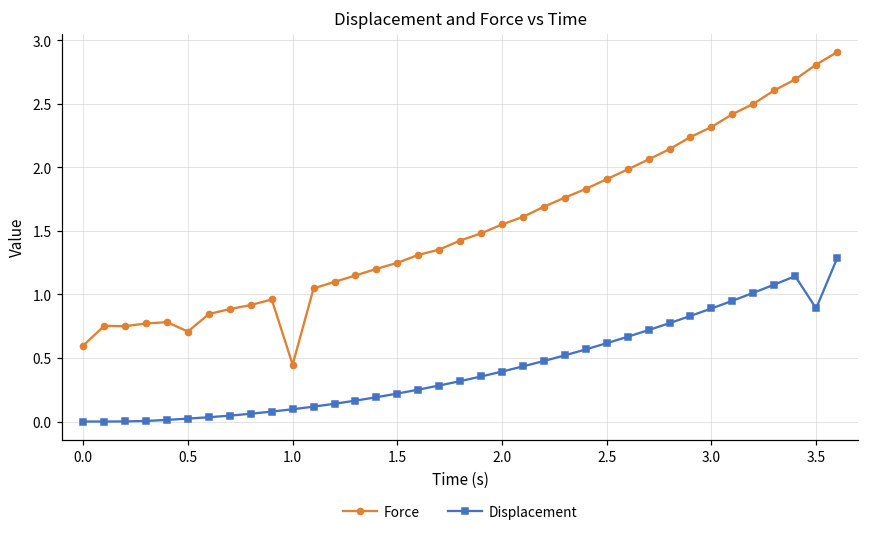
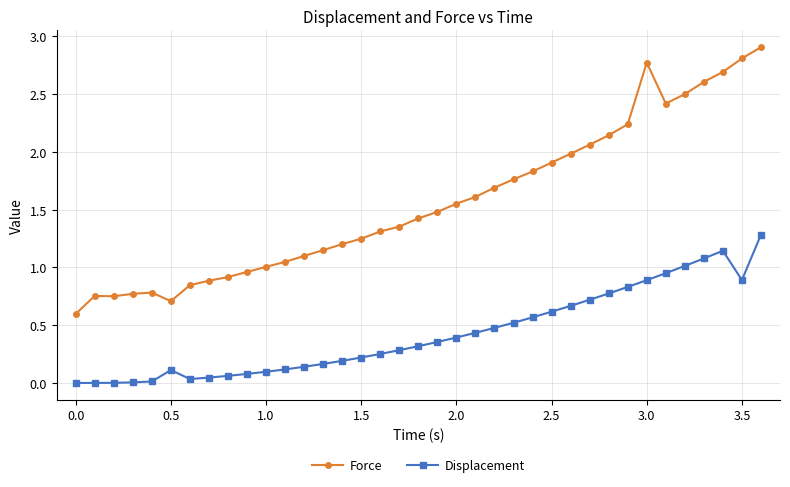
Displacement, 0.5: 0.02 -> 0.11
Force, 1.0: 0.45 -> 1.01
Force, 3.0: 2.32 -> 2.77
